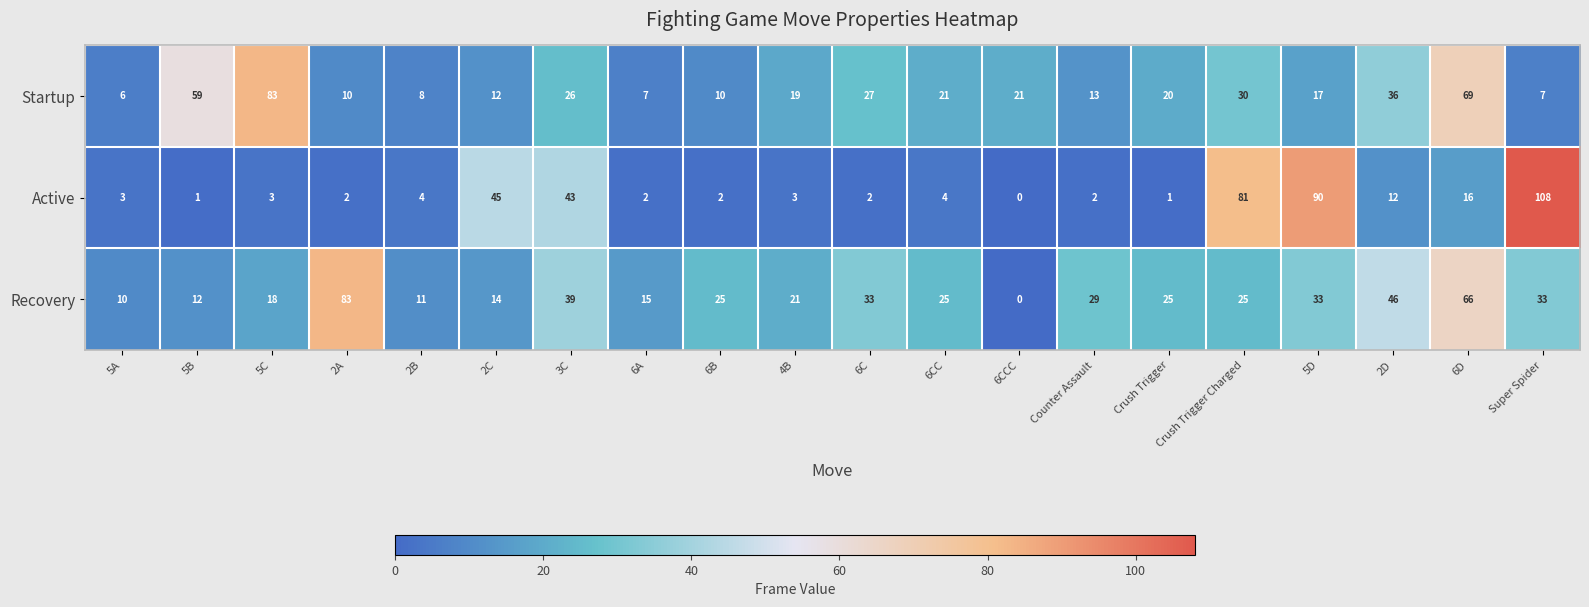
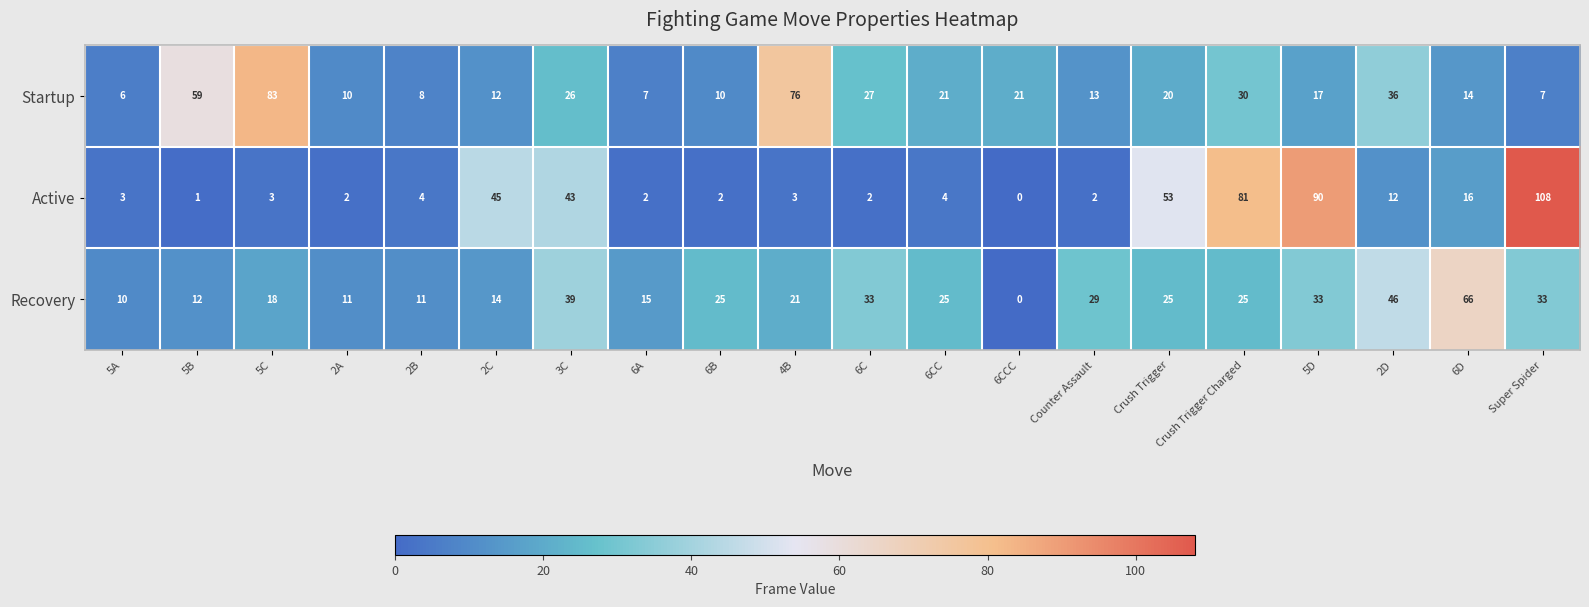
Startup, 4B: 19 -> 76
Startup, 6D: 69 -> 14
Active, Crush Trigger: 1 -> 53
Recovery, 2A: 83 -> 11
